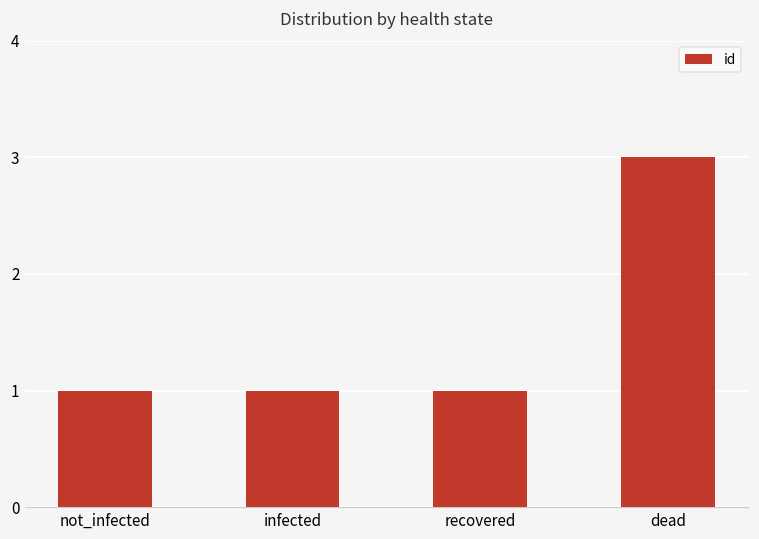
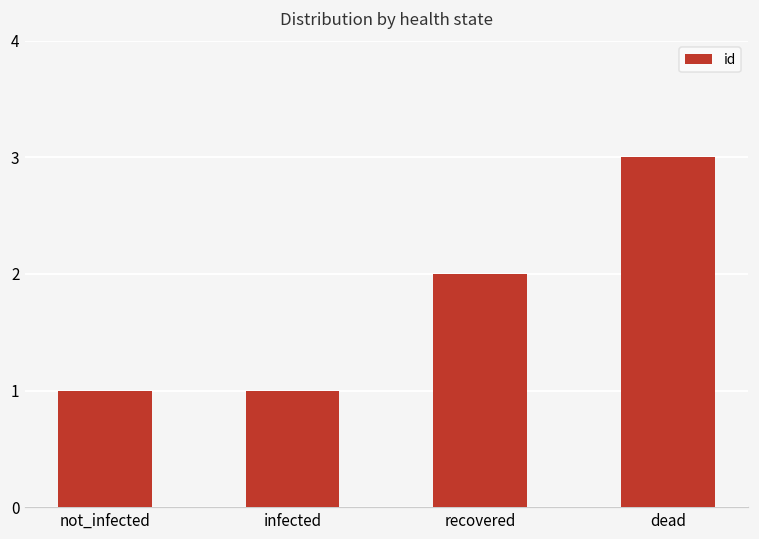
recovered: 1 -> 2
